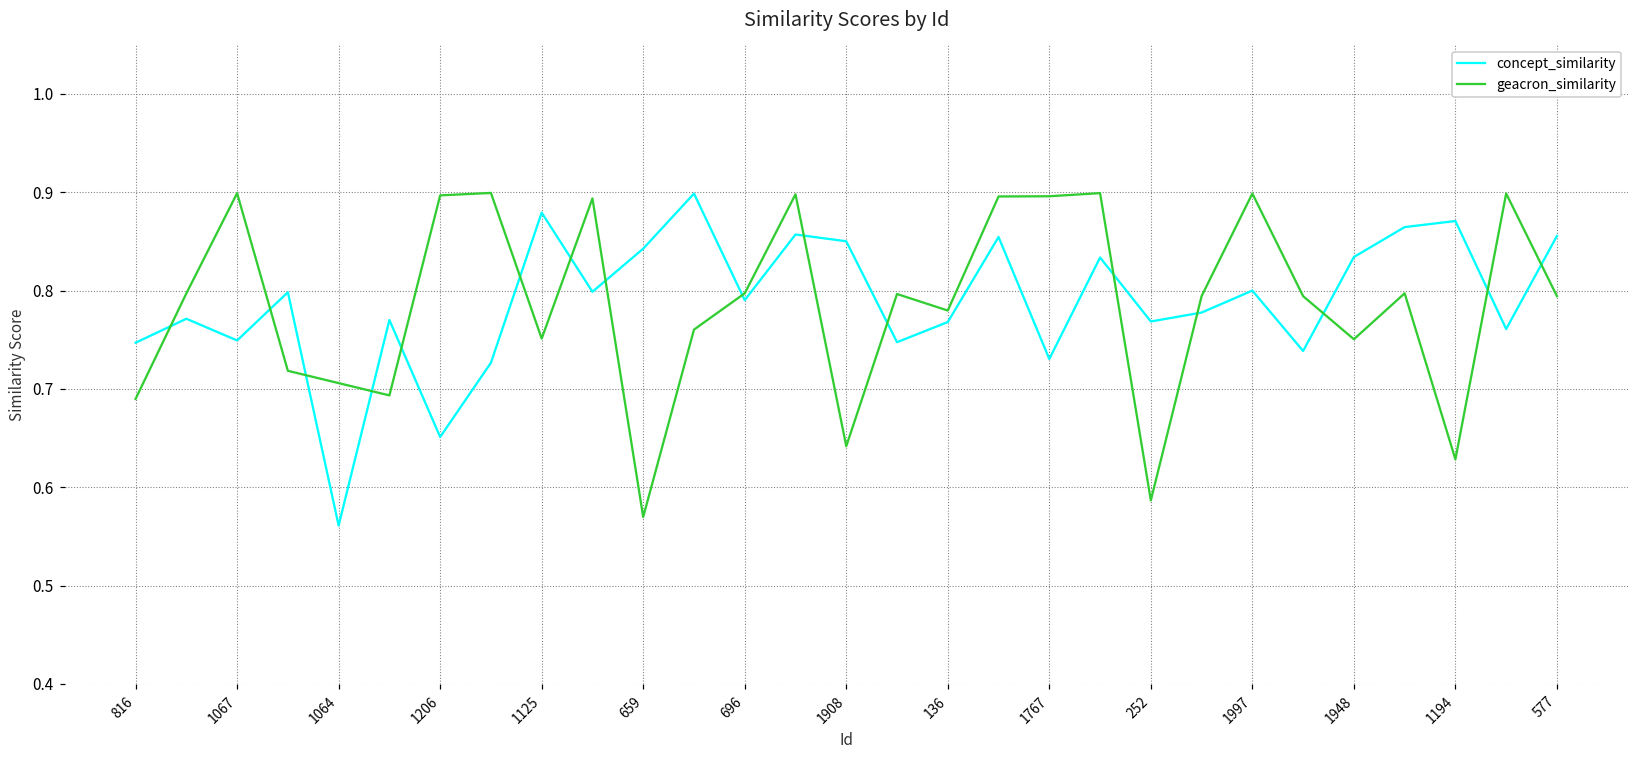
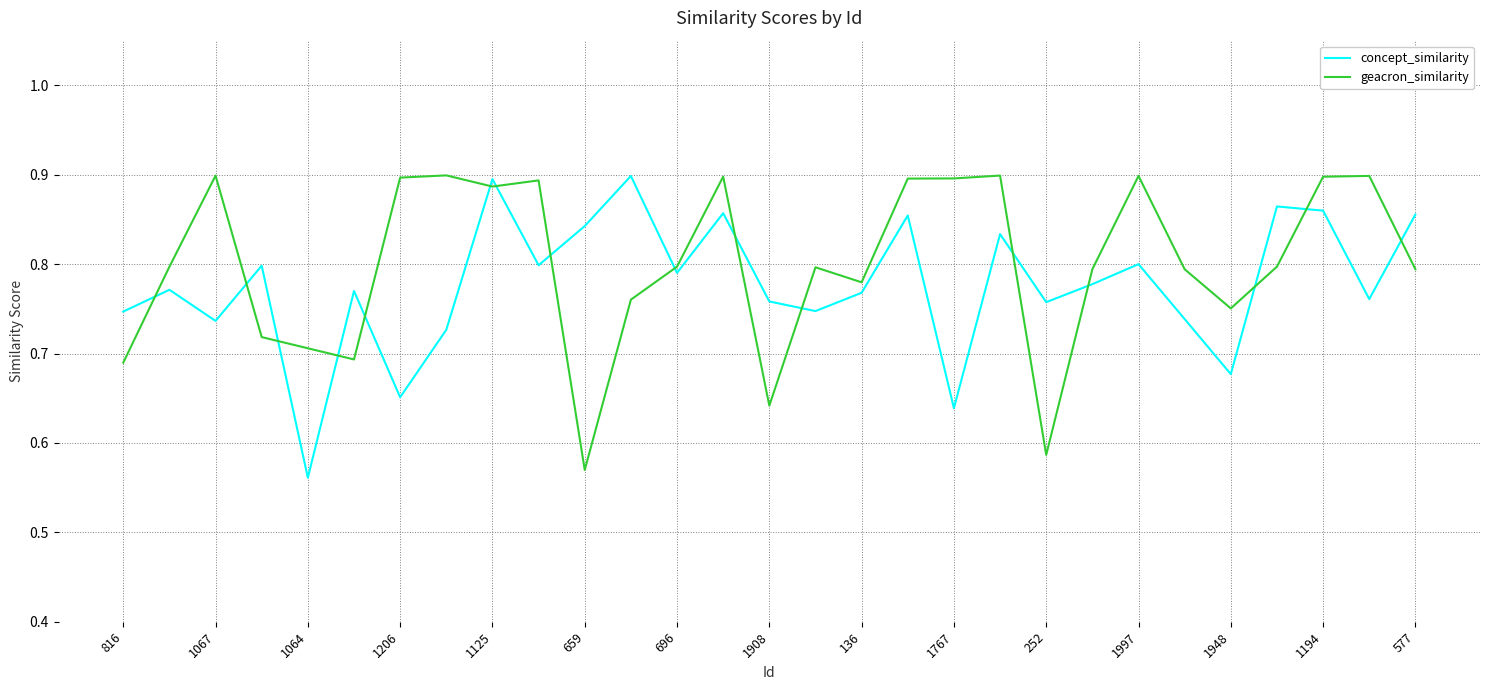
concept_similarity, 1067: 0.75 -> 0.74
concept_similarity, 1125: 0.88 -> 0.90
geacron_similarity, 1125: 0.75 -> 0.89
concept_similarity, 1908: 0.85 -> 0.76
concept_similarity, 1767: 0.73 -> 0.64
concept_similarity, 252: 0.77 -> 0.76
concept_similarity, 1948: 0.83 -> 0.68
concept_similarity, 1194: 0.87 -> 0.86
geacron_similarity, 1194: 0.63 -> 0.90
